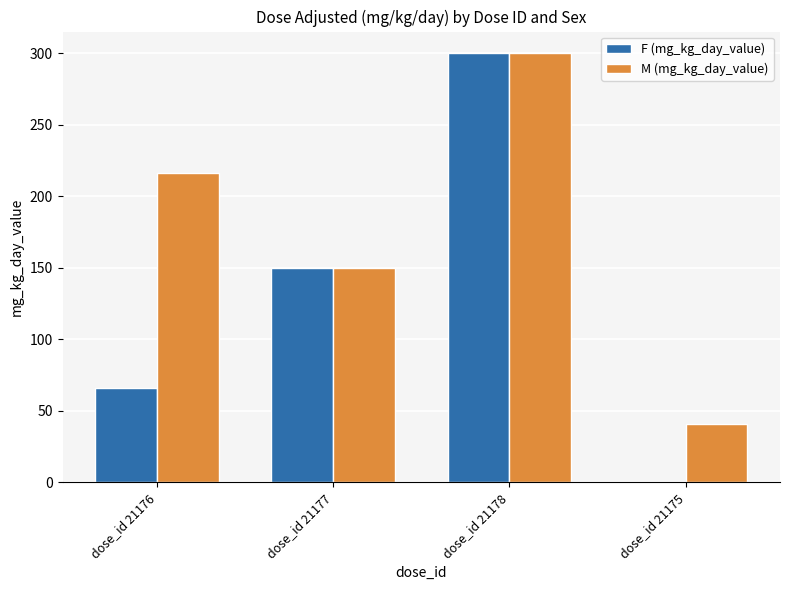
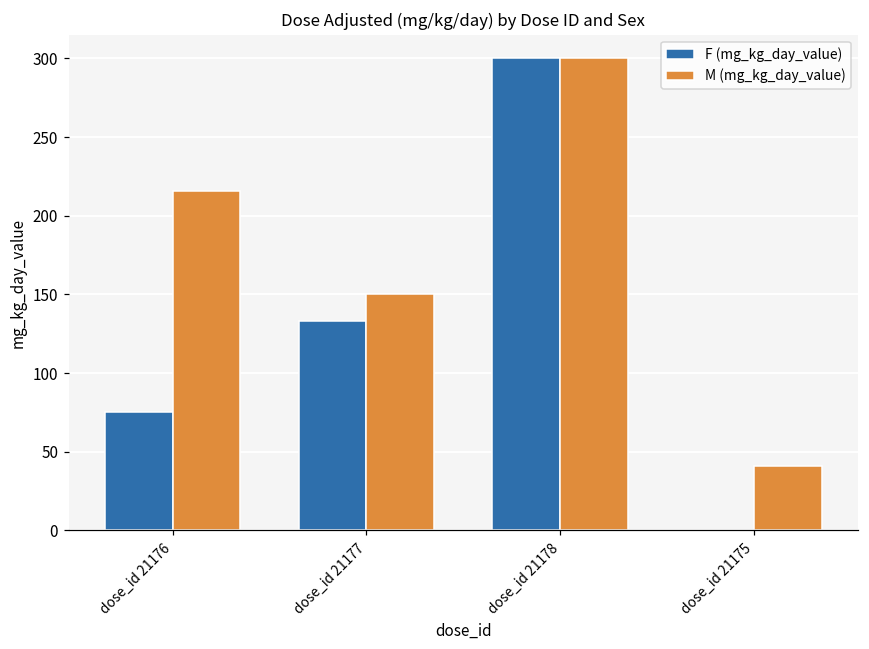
F (mg_kg_day_value), dose_id 21176: 66 -> 75
F (mg_kg_day_value), dose_id 21177: 150 -> 133
